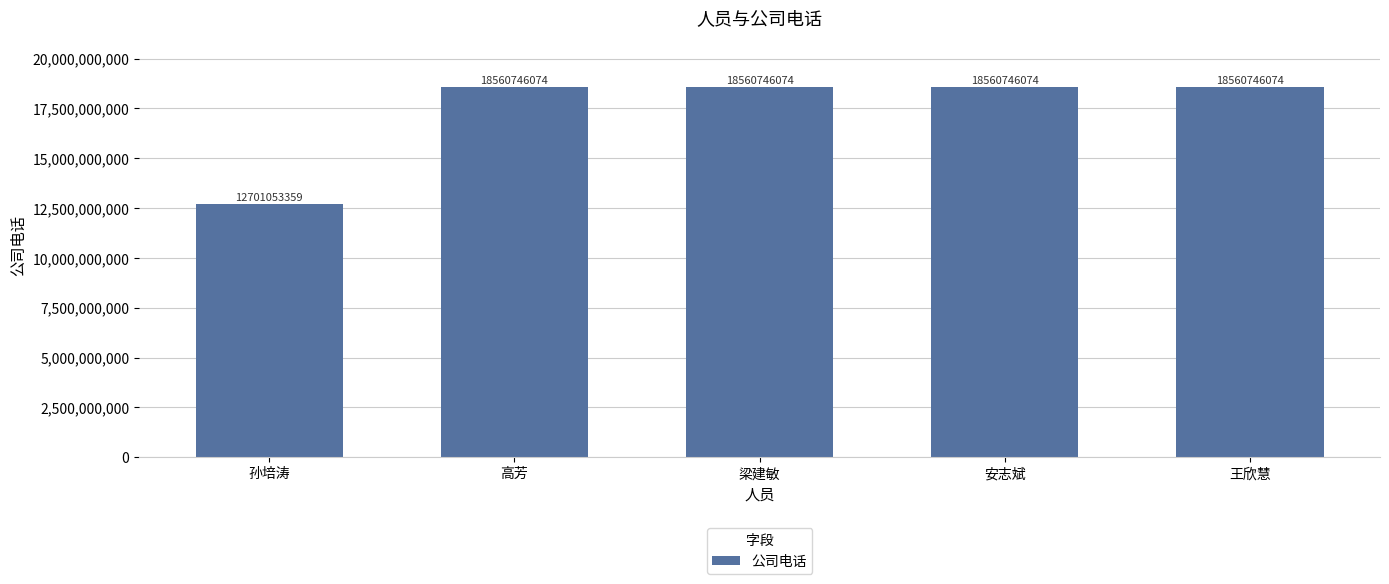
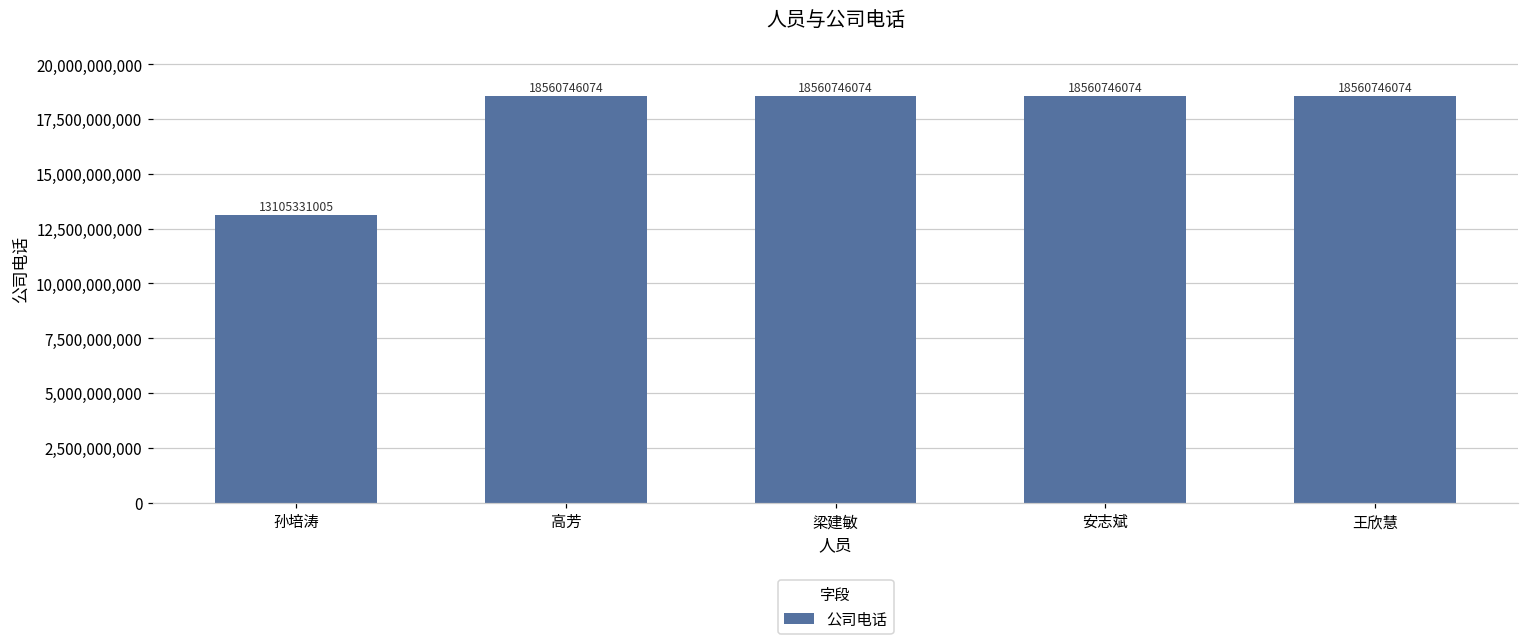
孙培涛: 12701053359 -> 13105331005
